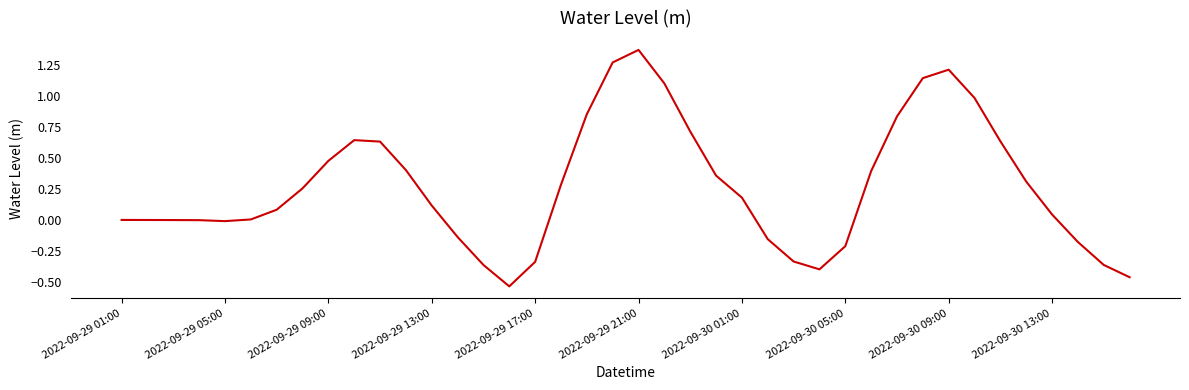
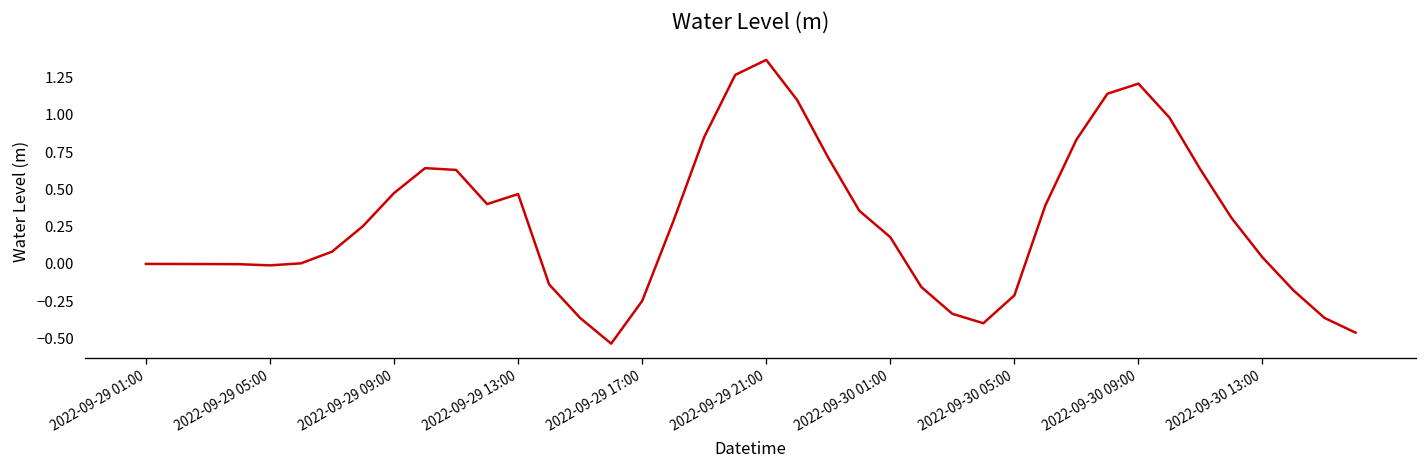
2022-09-29 13:00: 0.12 -> 0.47
2022-09-29 17:00: -0.34 -> -0.25
